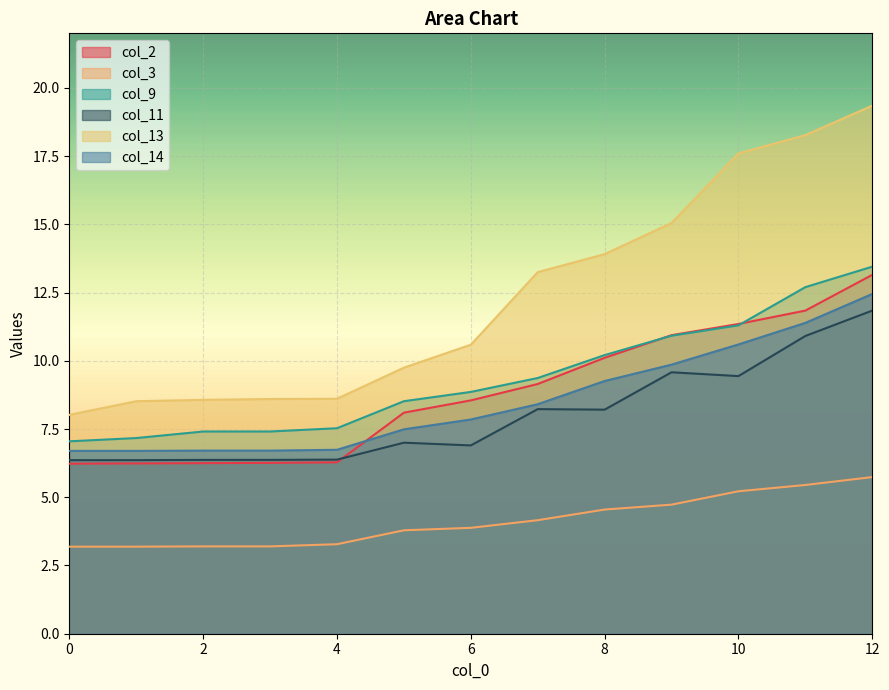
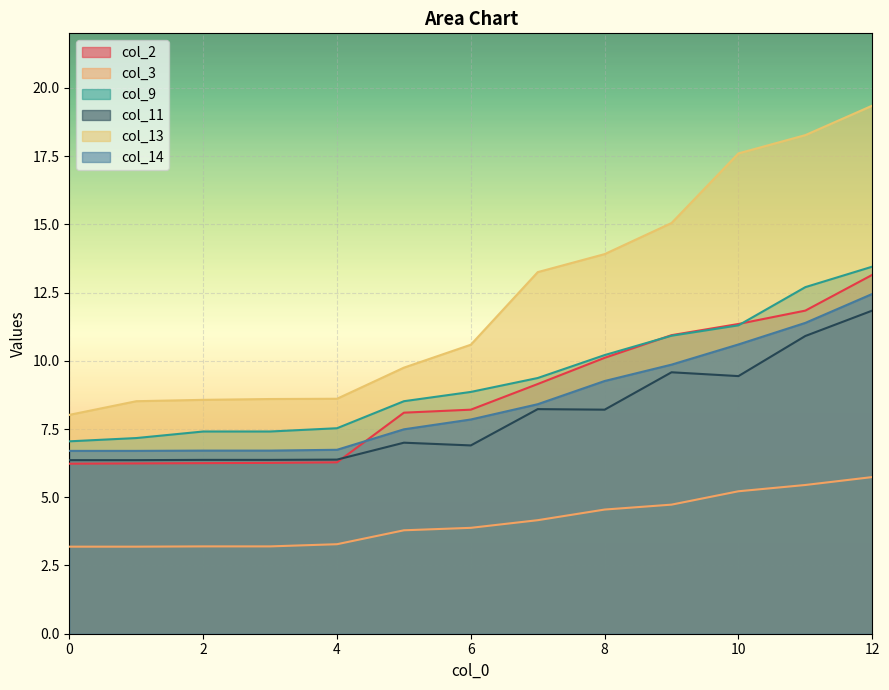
col_2, 6: 8.6 -> 8.2
